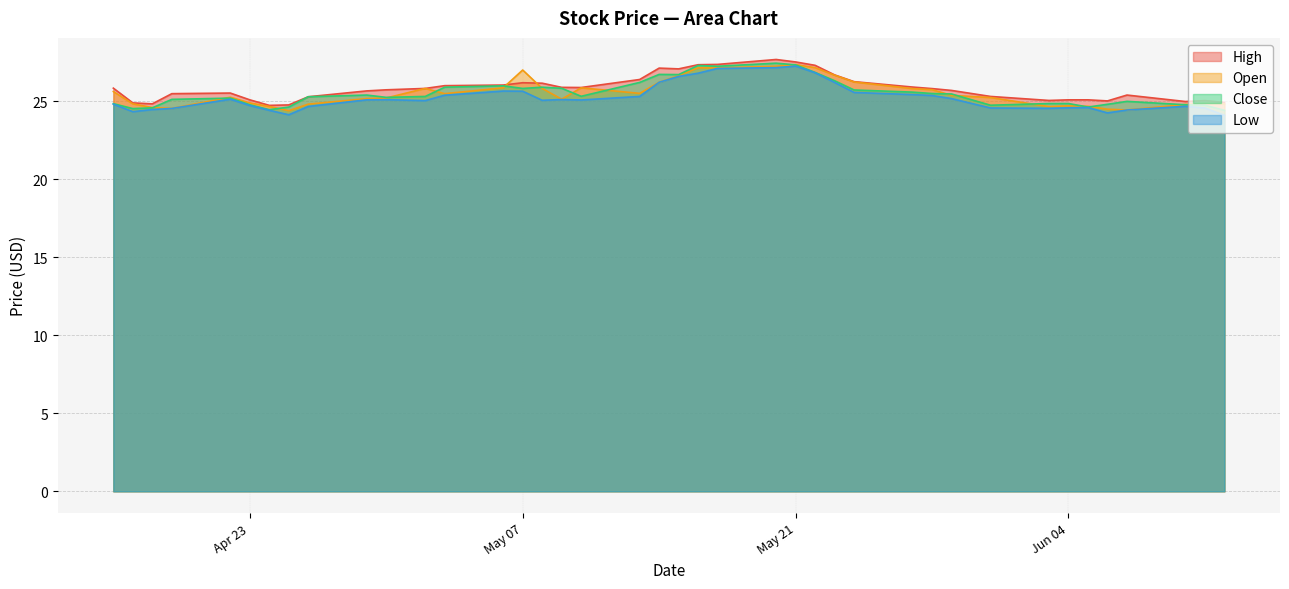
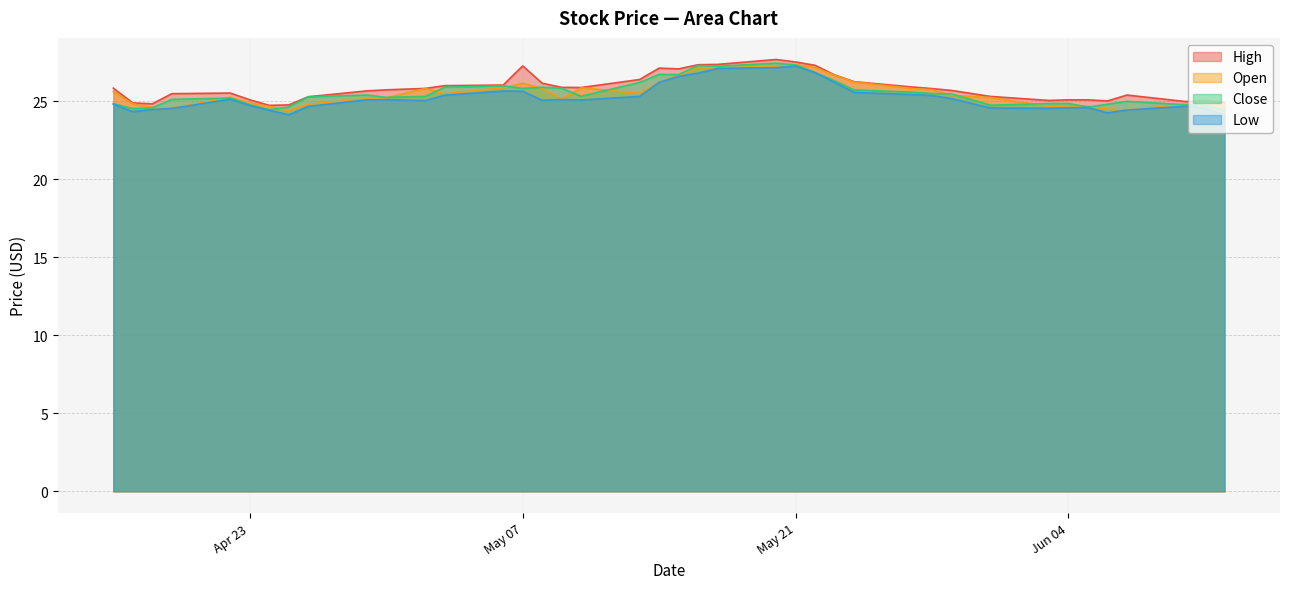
High, May 07: 26.2 -> 27.3
Open, May 07: 27.0 -> 26.1
